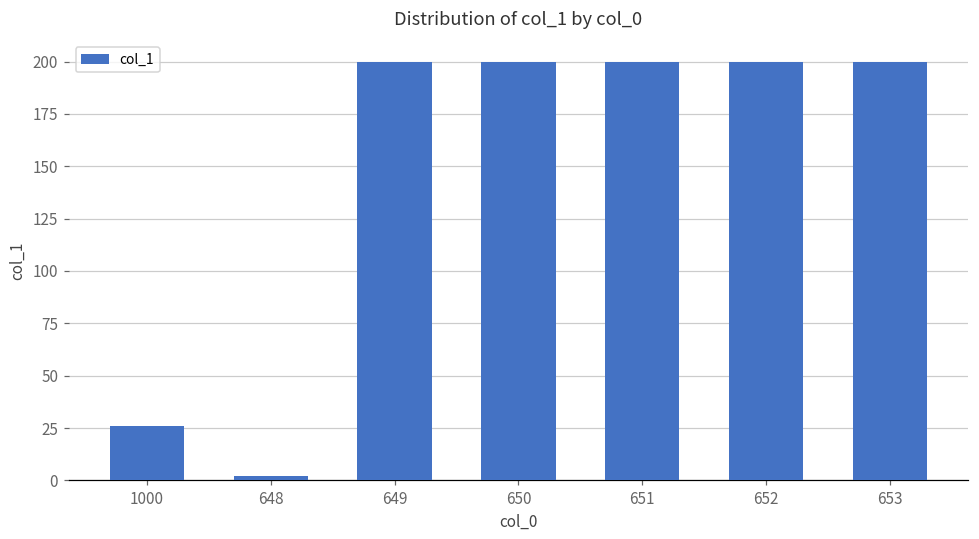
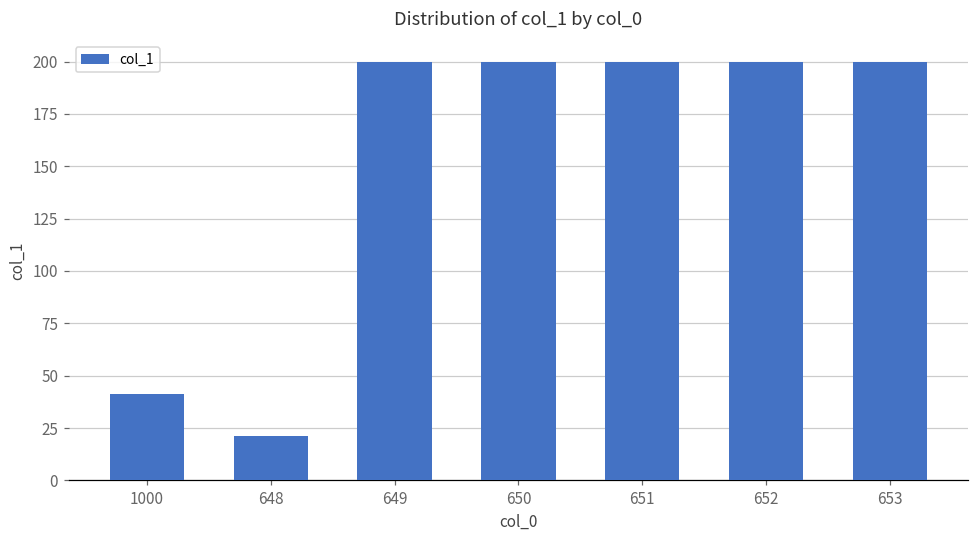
1000: 26 -> 41
648: 2 -> 21
